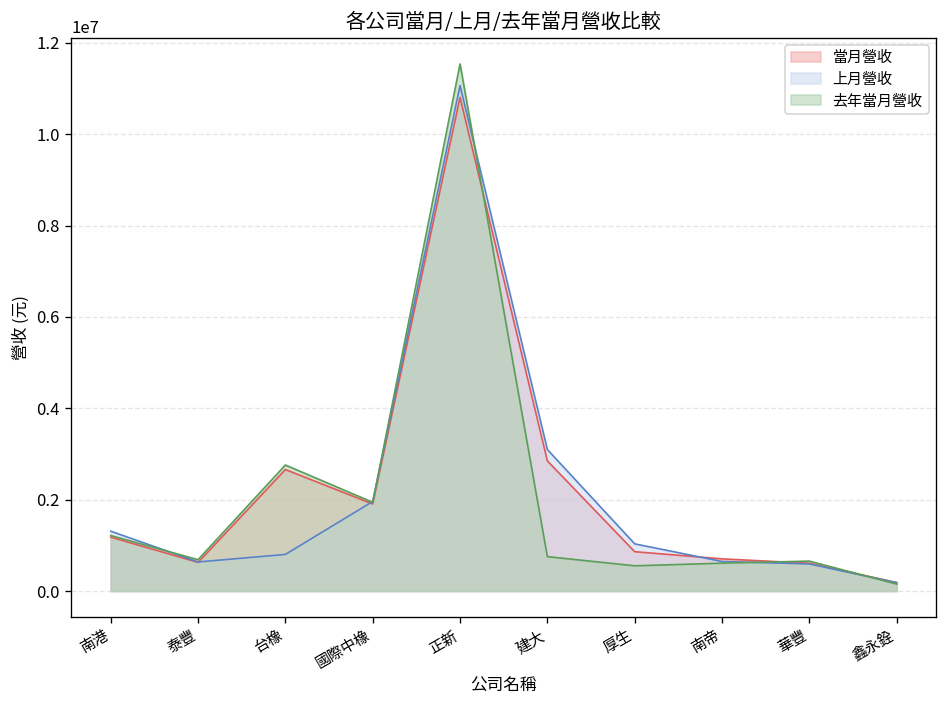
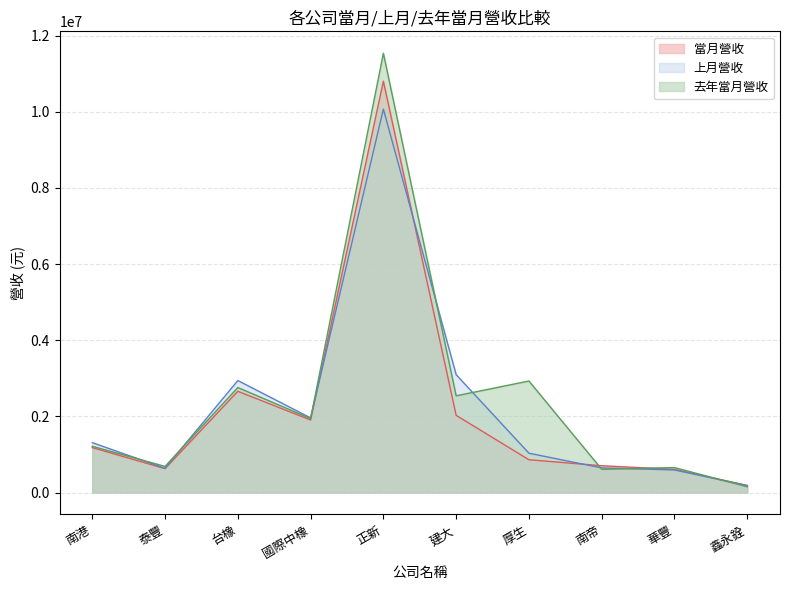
上月營收, 台橡: 800000 -> 2900000
上月營收, 正新: 11100000 -> 10100000
當月營收, 建大: 2800000 -> 2000000
去年當月營收, 建大: 800000 -> 2500000
去年當月營收, 厚生: 600000 -> 2900000
